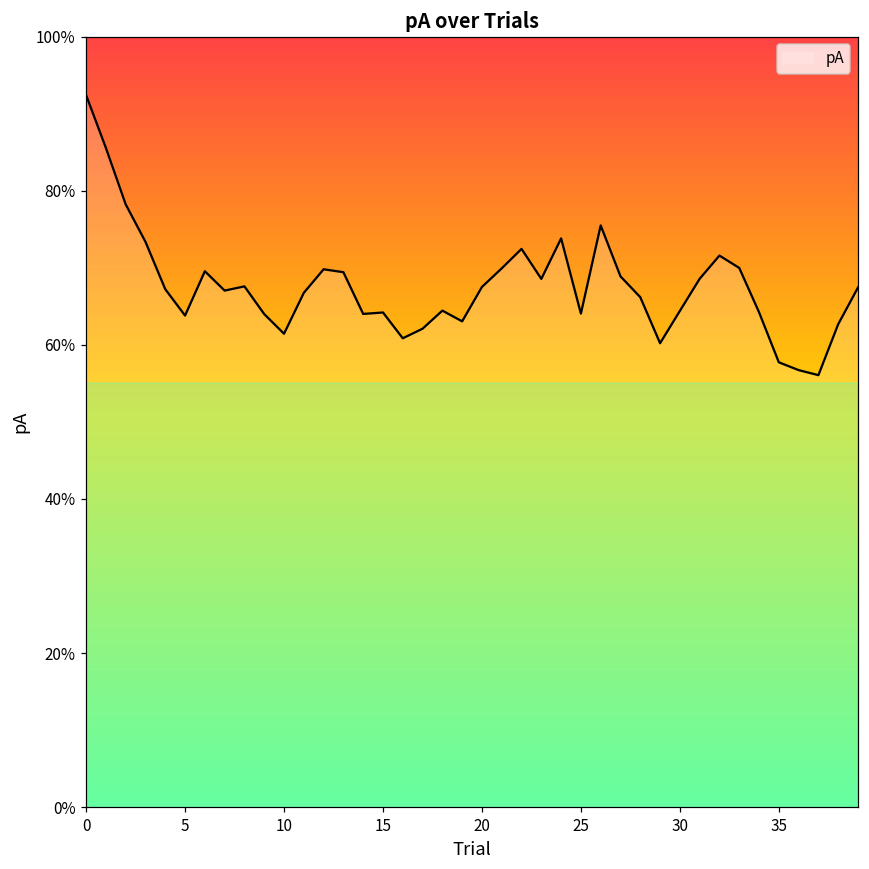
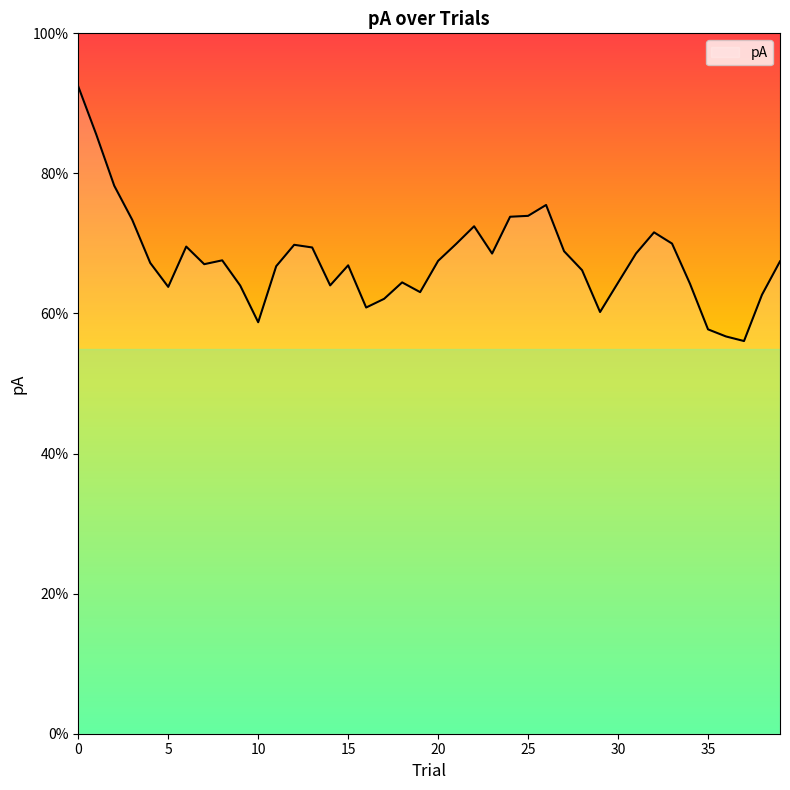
10: 61% -> 59%
15: 64% -> 67%
25: 64% -> 74%
